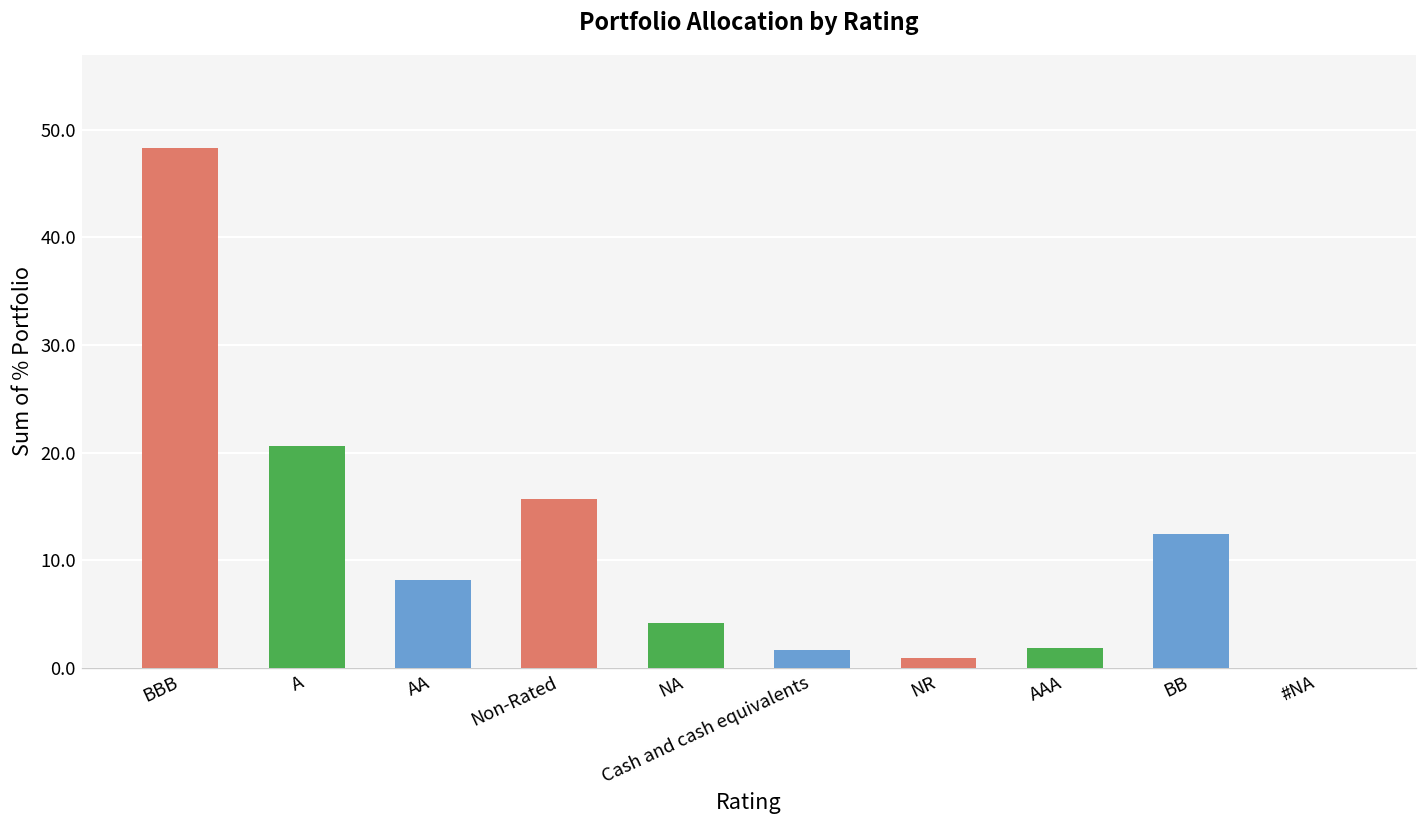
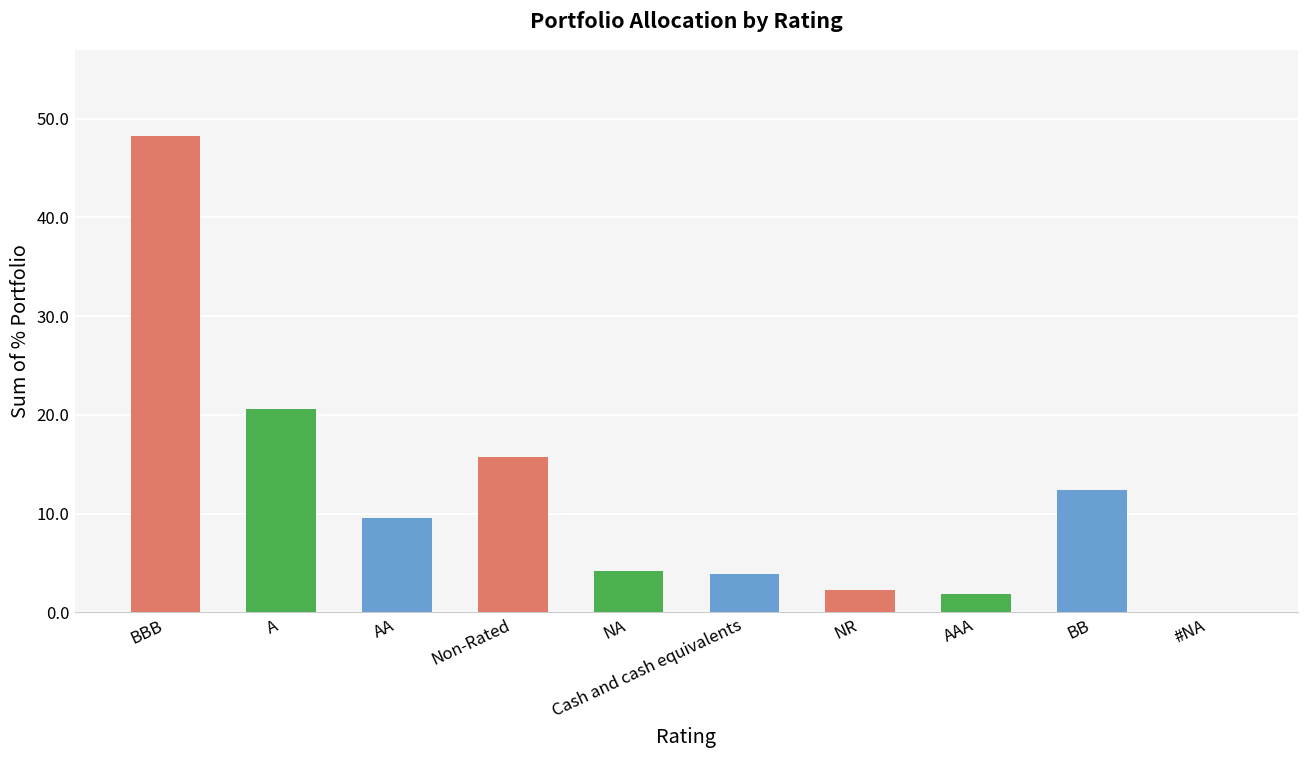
AA: 8 -> 10
Cash and cash equivalents: 2 -> 4
NR: 1 -> 2
